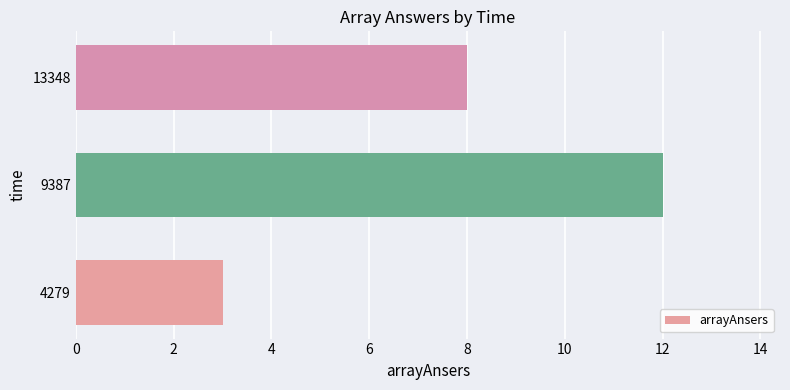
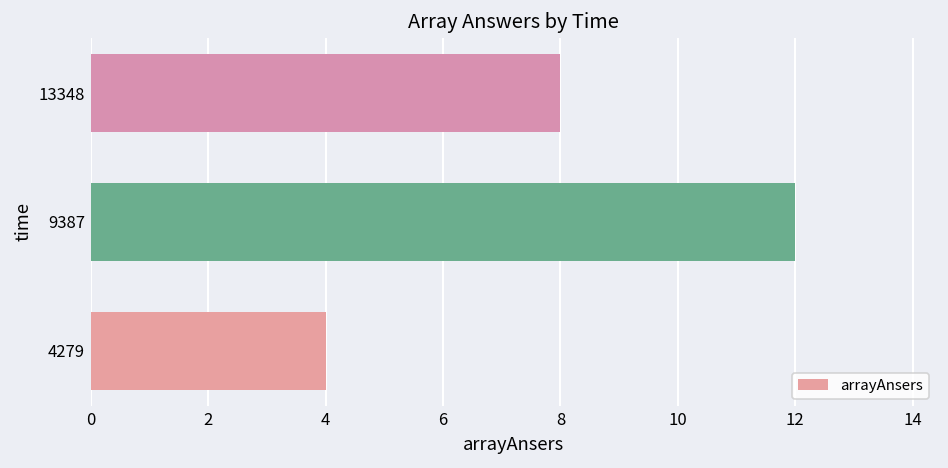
4279: 3 -> 4
